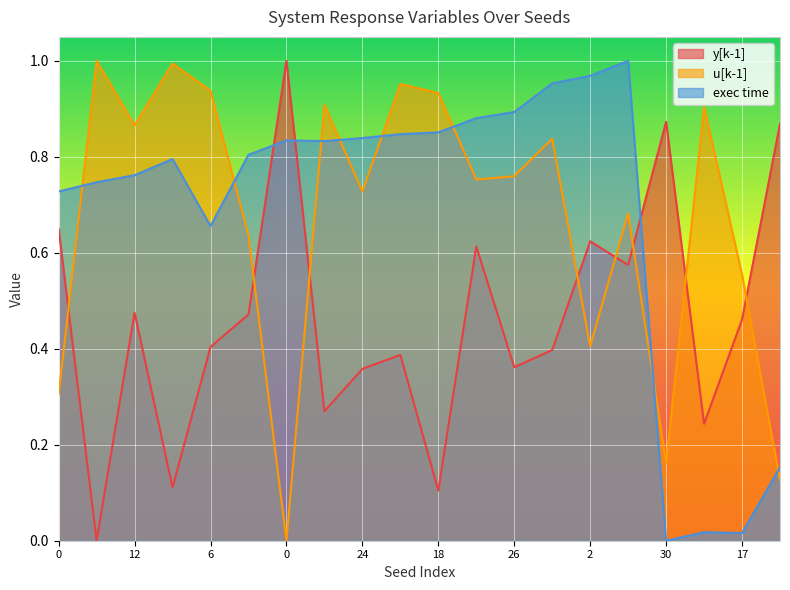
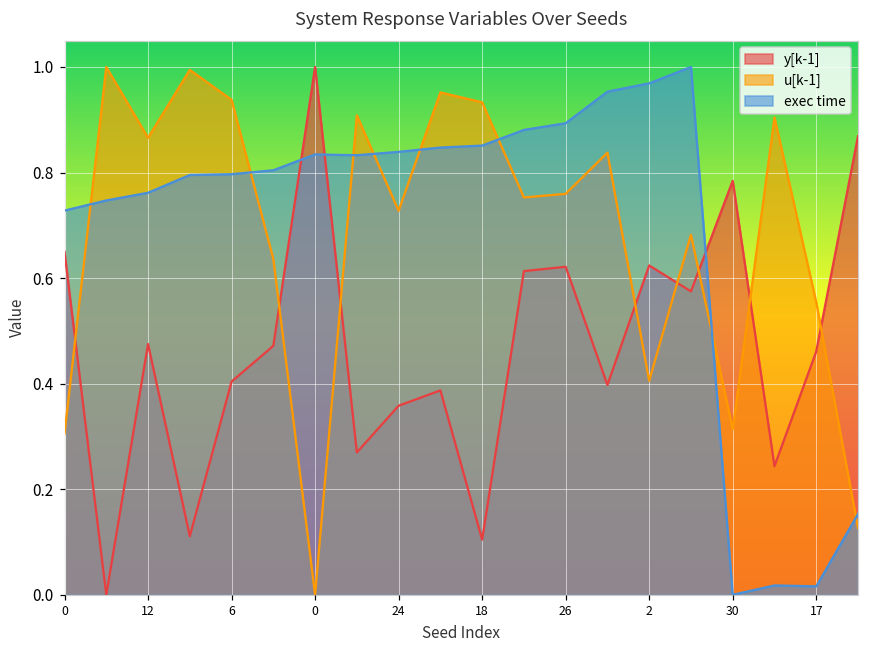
exec time, 6: 0.66 -> 0.80
y[k-1], 26: 0.36 -> 0.62
y[k-1], 30: 0.87 -> 0.78
u[k-1], 30: 0.16 -> 0.31
